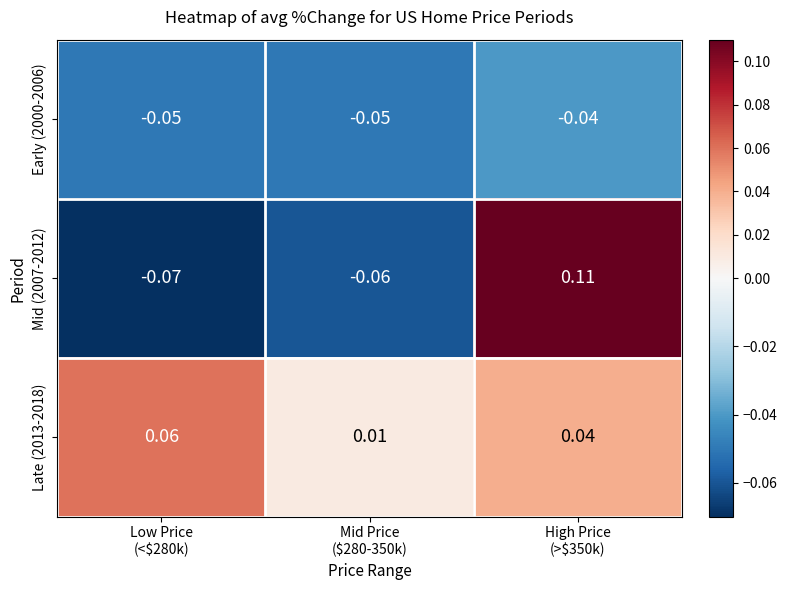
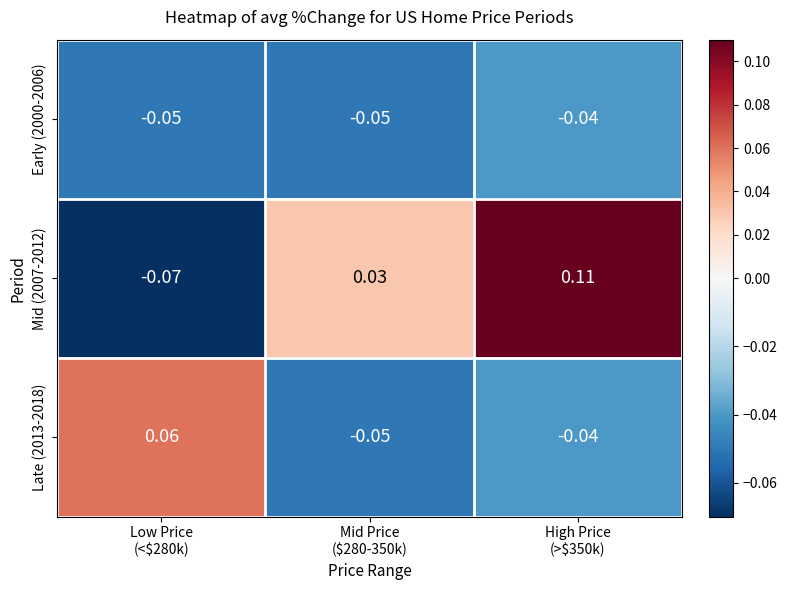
Mid (2007-2012), Mid Price ($280-350k): -0.06 -> 0.03
Late (2013-2018), Mid Price ($280-350k): 0.01 -> -0.05
Late (2013-2018), High Price (>$350k): 0.04 -> -0.04
